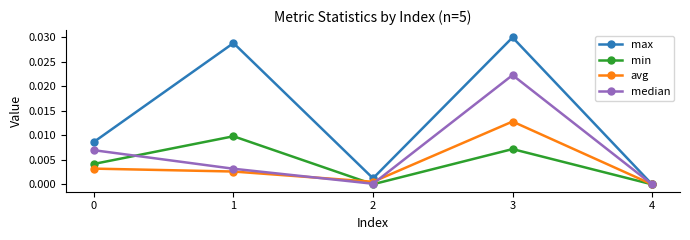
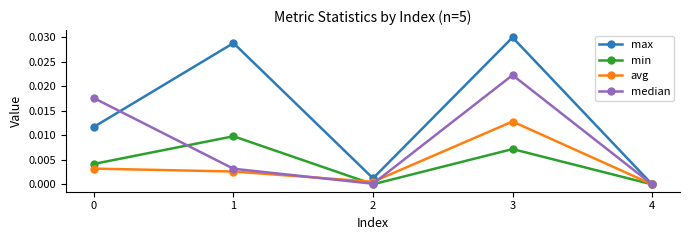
max, 0: 0.009 -> 0.012
median, 0: 0.007 -> 0.018
